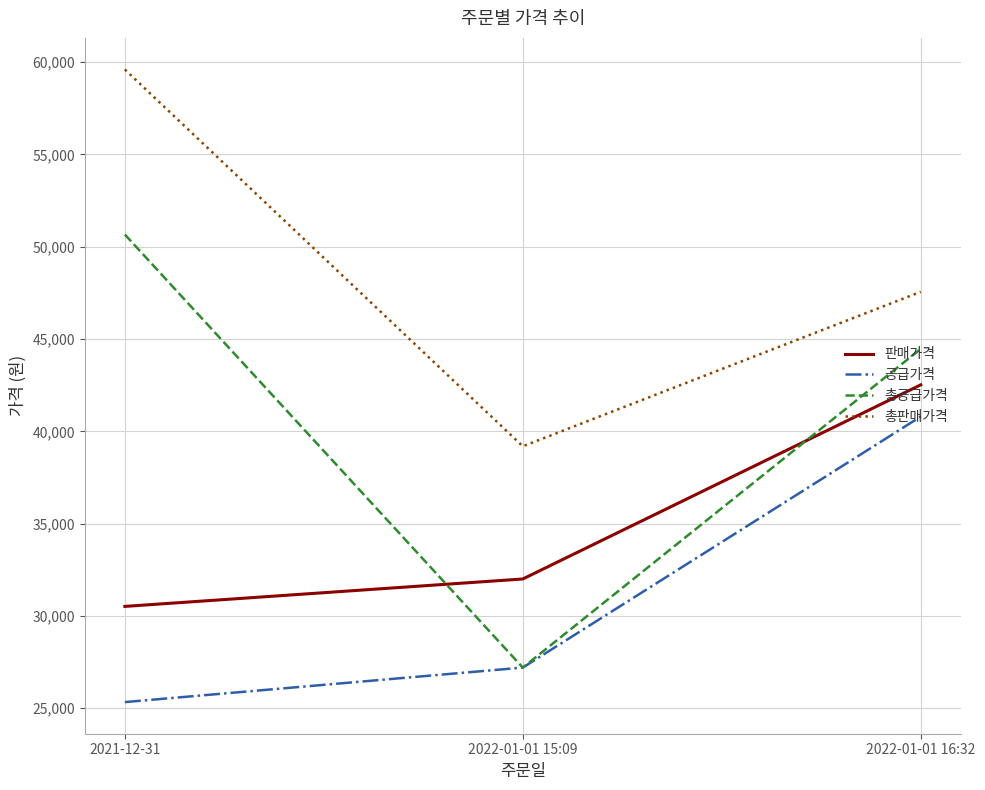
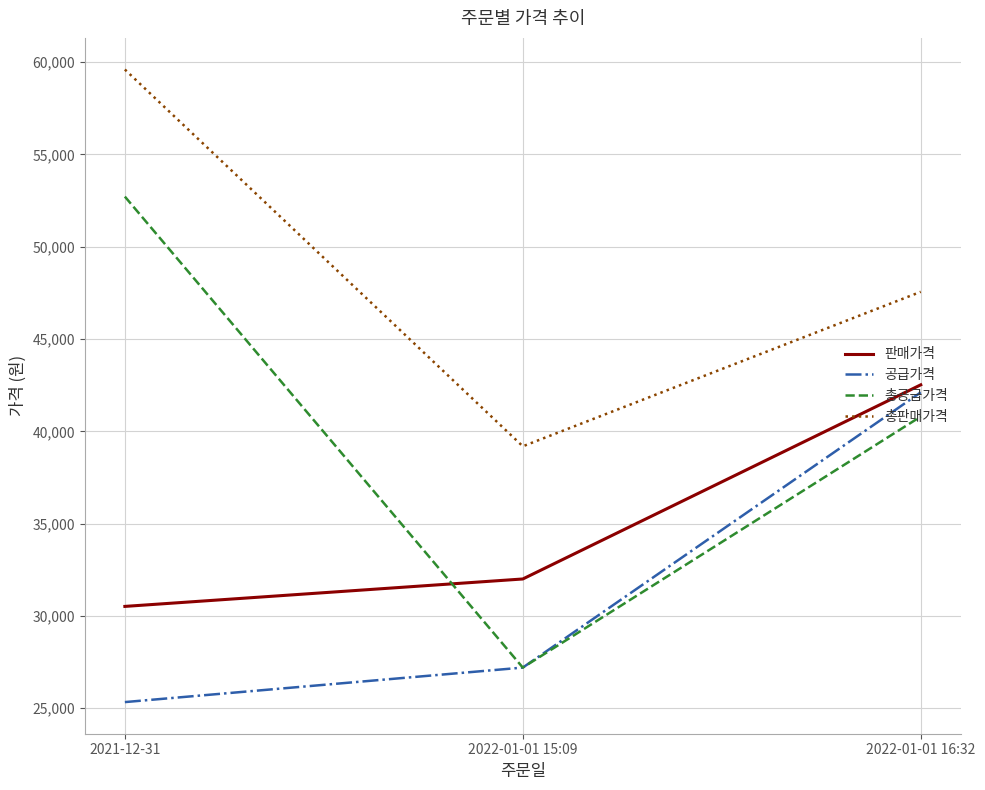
총공급가격, 2021-12-31: 50,700 -> 52,700
공급가격, 2022-01-01 16:32: 40,800 -> 42,100
총공급가격, 2022-01-01 16:32: 44,500 -> 40,800
